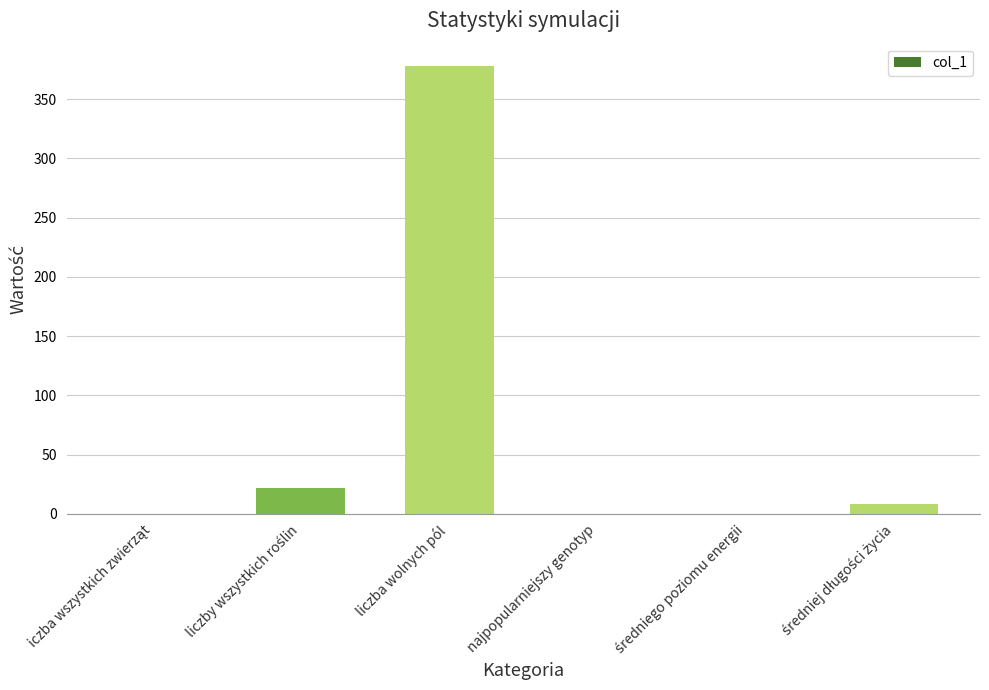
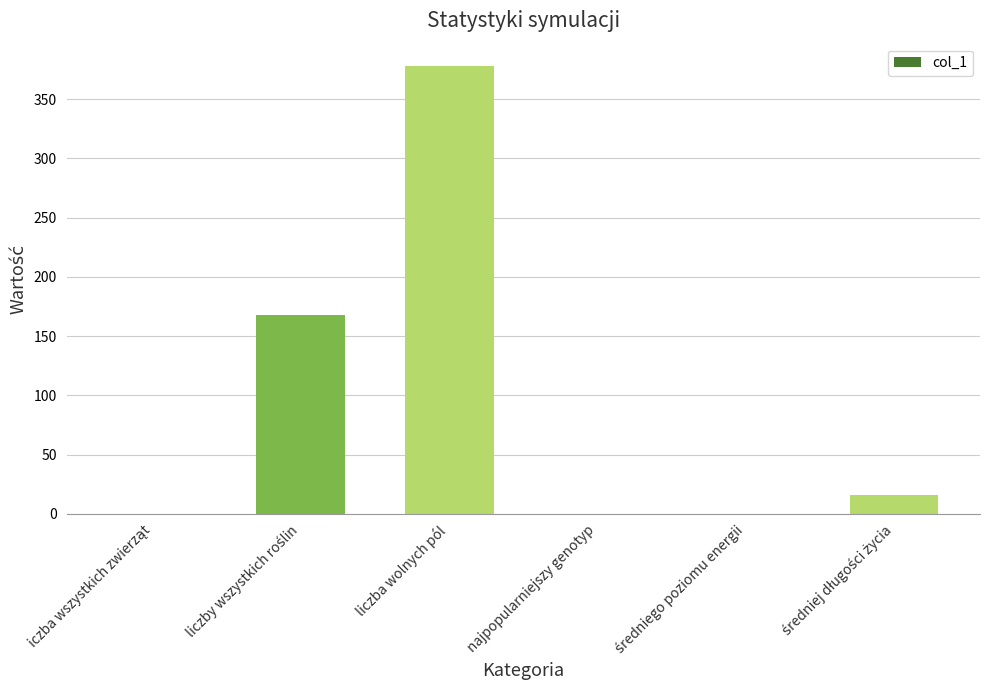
liczby wszystkich roślin: 22 -> 168
średniej długości życia: 8 -> 16
